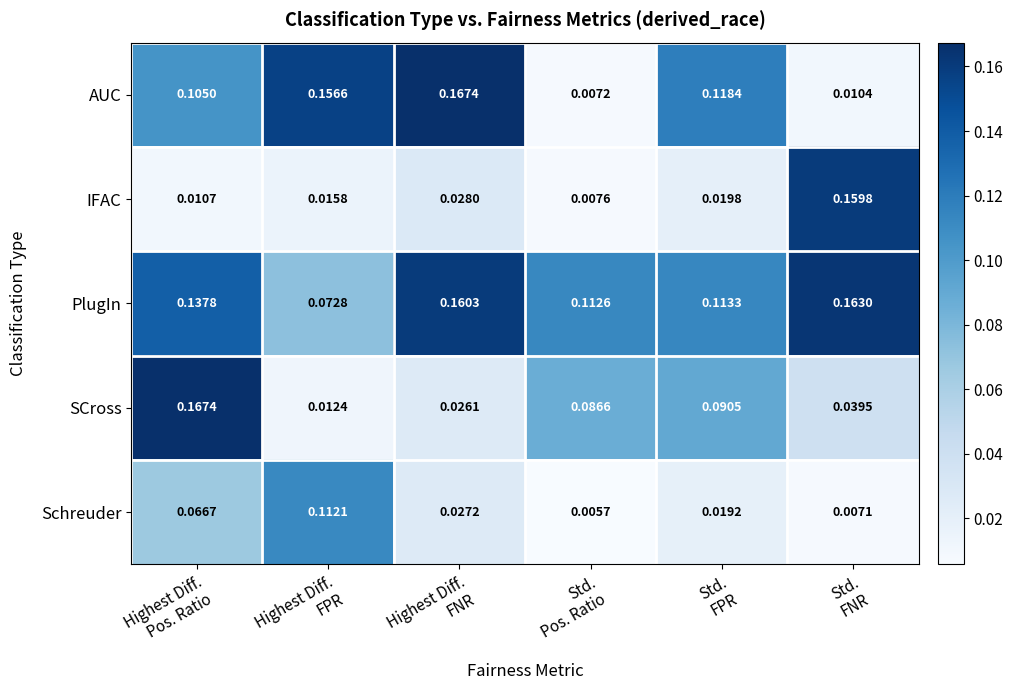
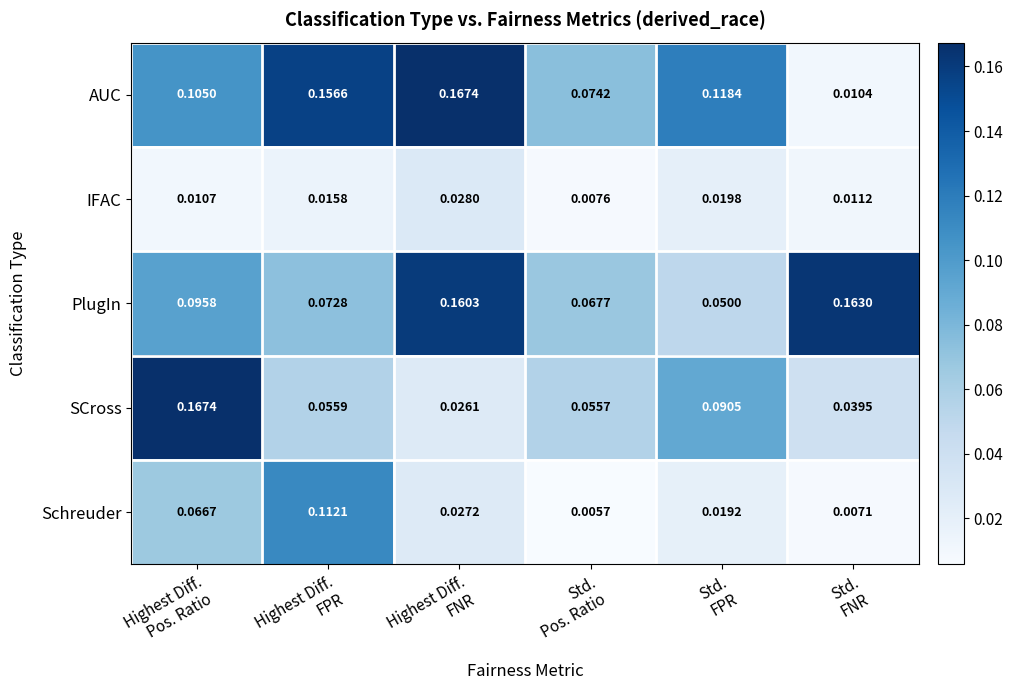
AUC, Std. Pos. Ratio: 0.0072 -> 0.0742
IFAC, Std. FNR: 0.1598 -> 0.0112
PlugIn, Highest Diff. Pos. Ratio: 0.1378 -> 0.0958
PlugIn, Std. Pos. Ratio: 0.1126 -> 0.0677
PlugIn, Std. FPR: 0.1133 -> 0.0500
SCross, Highest Diff. FPR: 0.0124 -> 0.0559
SCross, Std. Pos. Ratio: 0.0866 -> 0.0557
